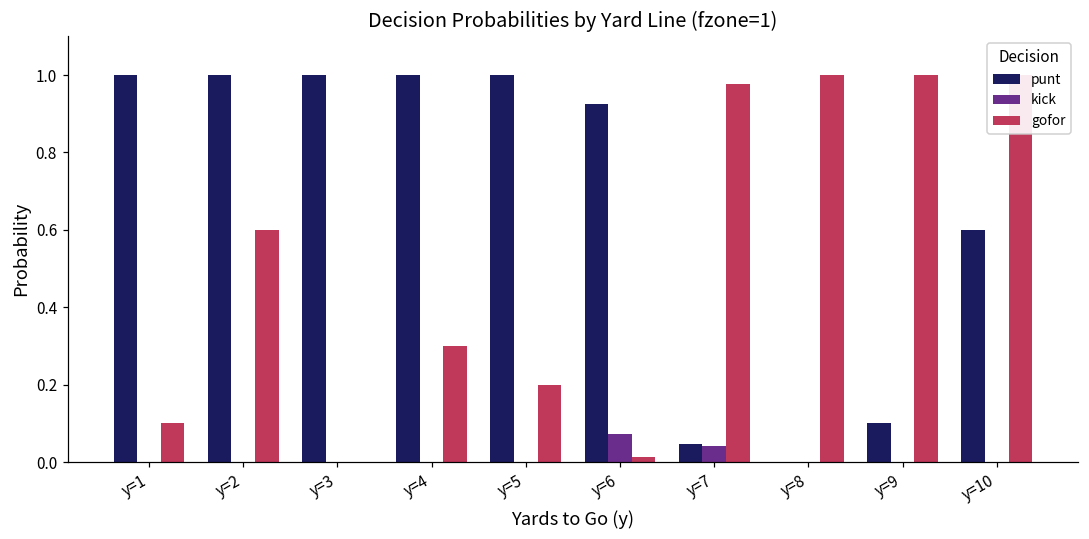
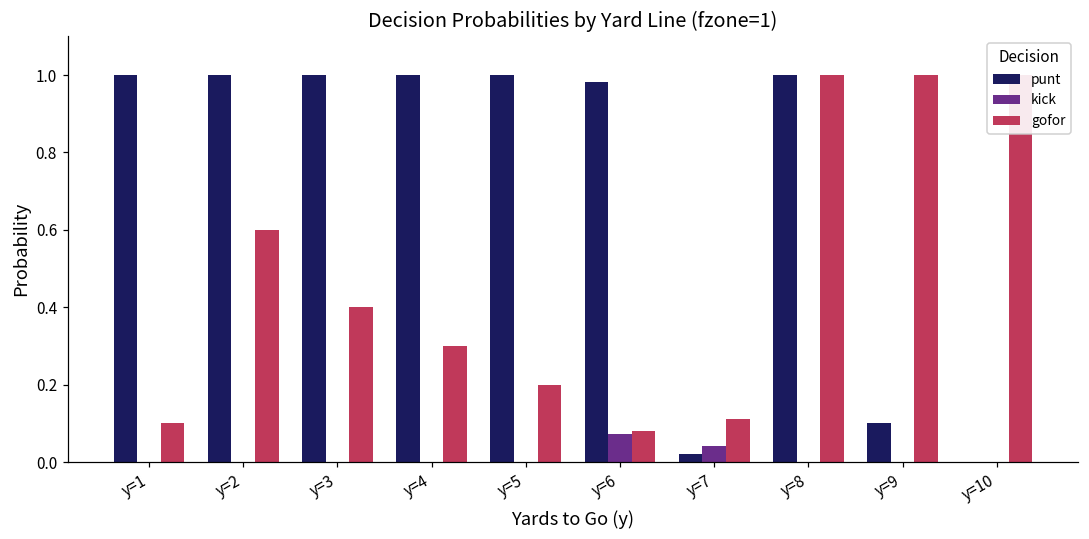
gofor, y=3: 0.0 -> 0.4
punt, y=6: 0.92 -> 0.98
gofor, y=6: 0.01 -> 0.08
punt, y=7: 0.05 -> 0.02
gofor, y=7: 0.98 -> 0.11
punt, y=8: 0 -> 1
punt, y=10: 0.6 -> 0.0
